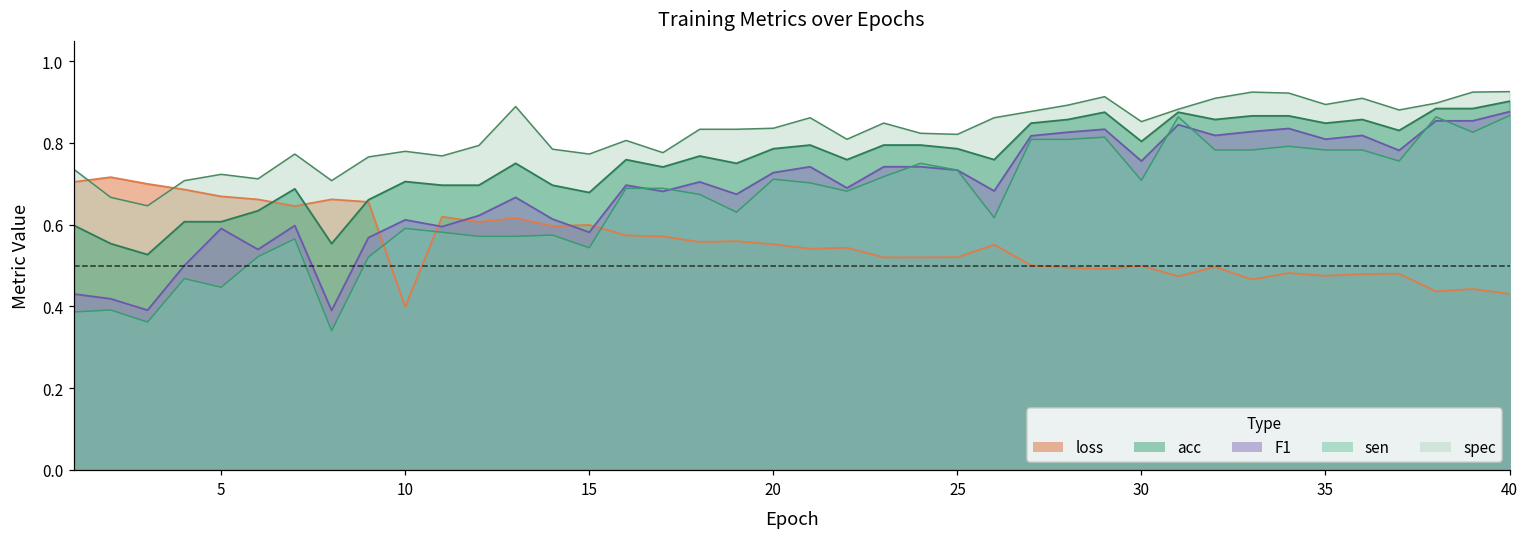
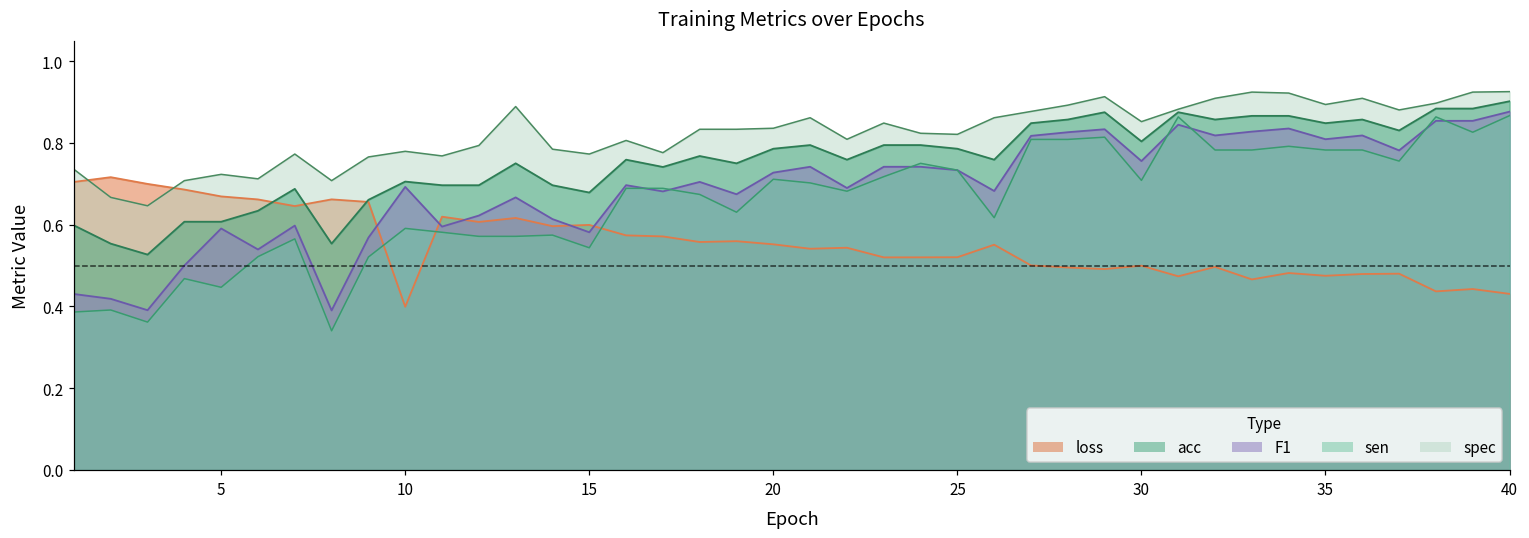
F1, 10: 0.61 -> 0.69
